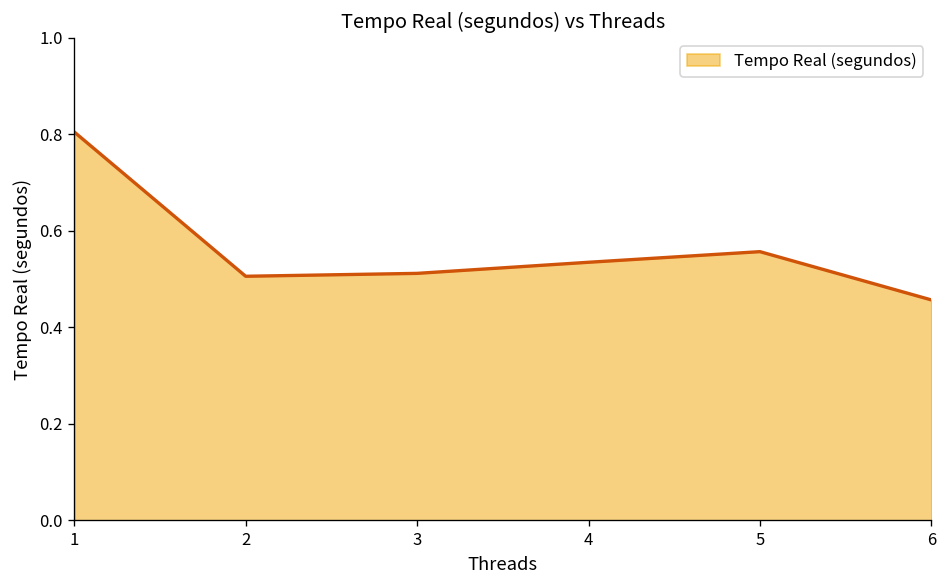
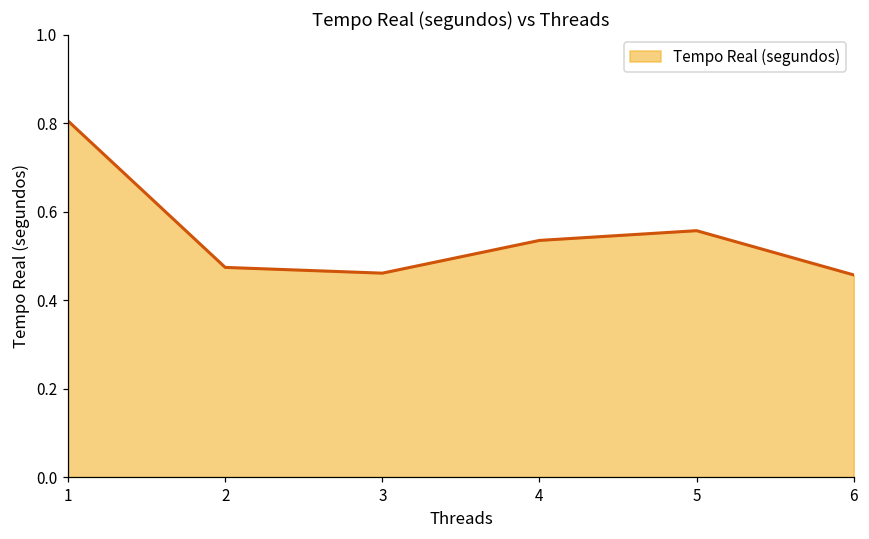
2: 0.51 -> 0.47
3: 0.51 -> 0.46
